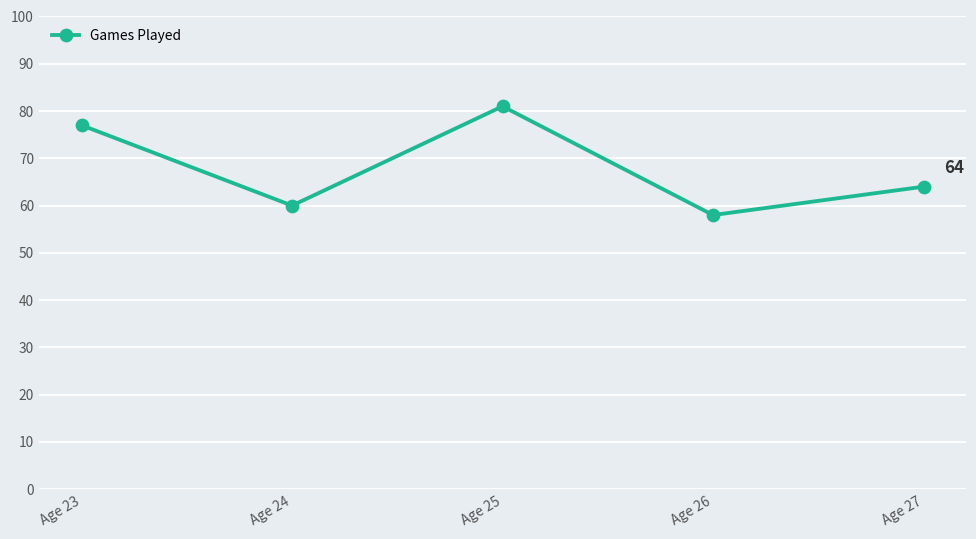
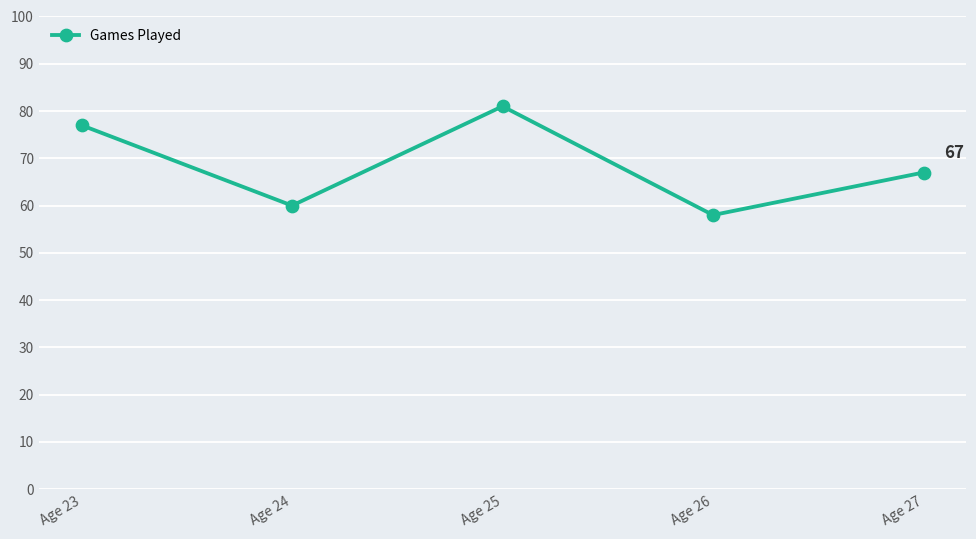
Age 27: 64 -> 67
